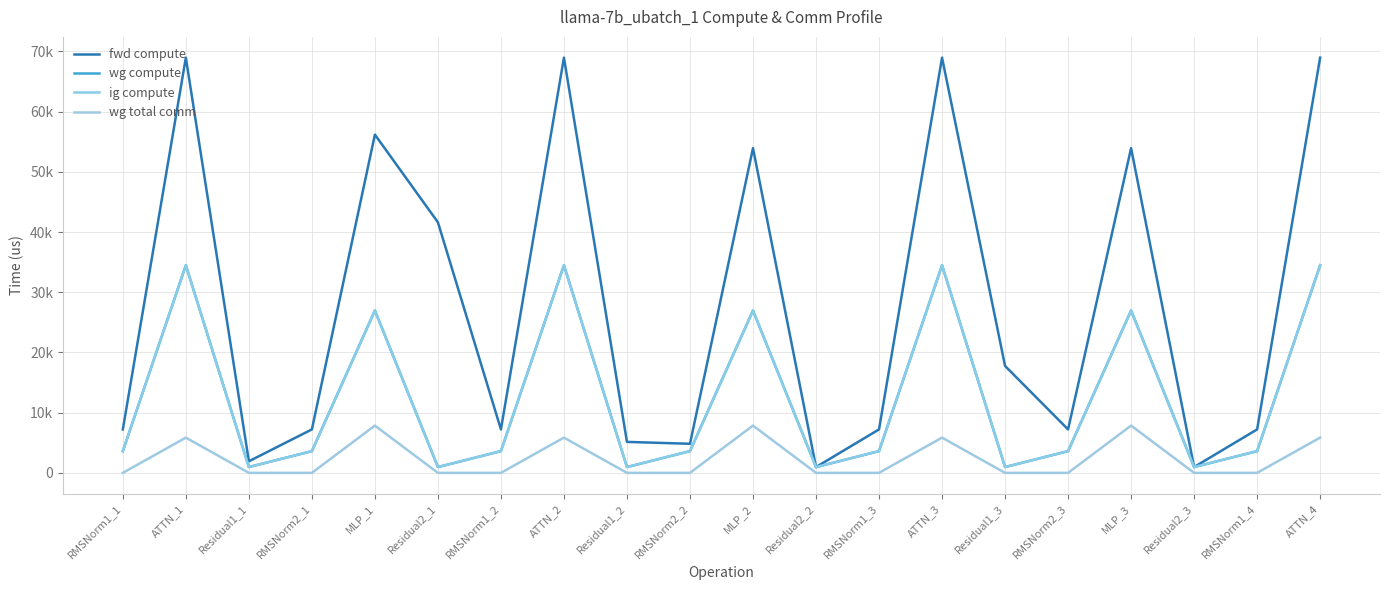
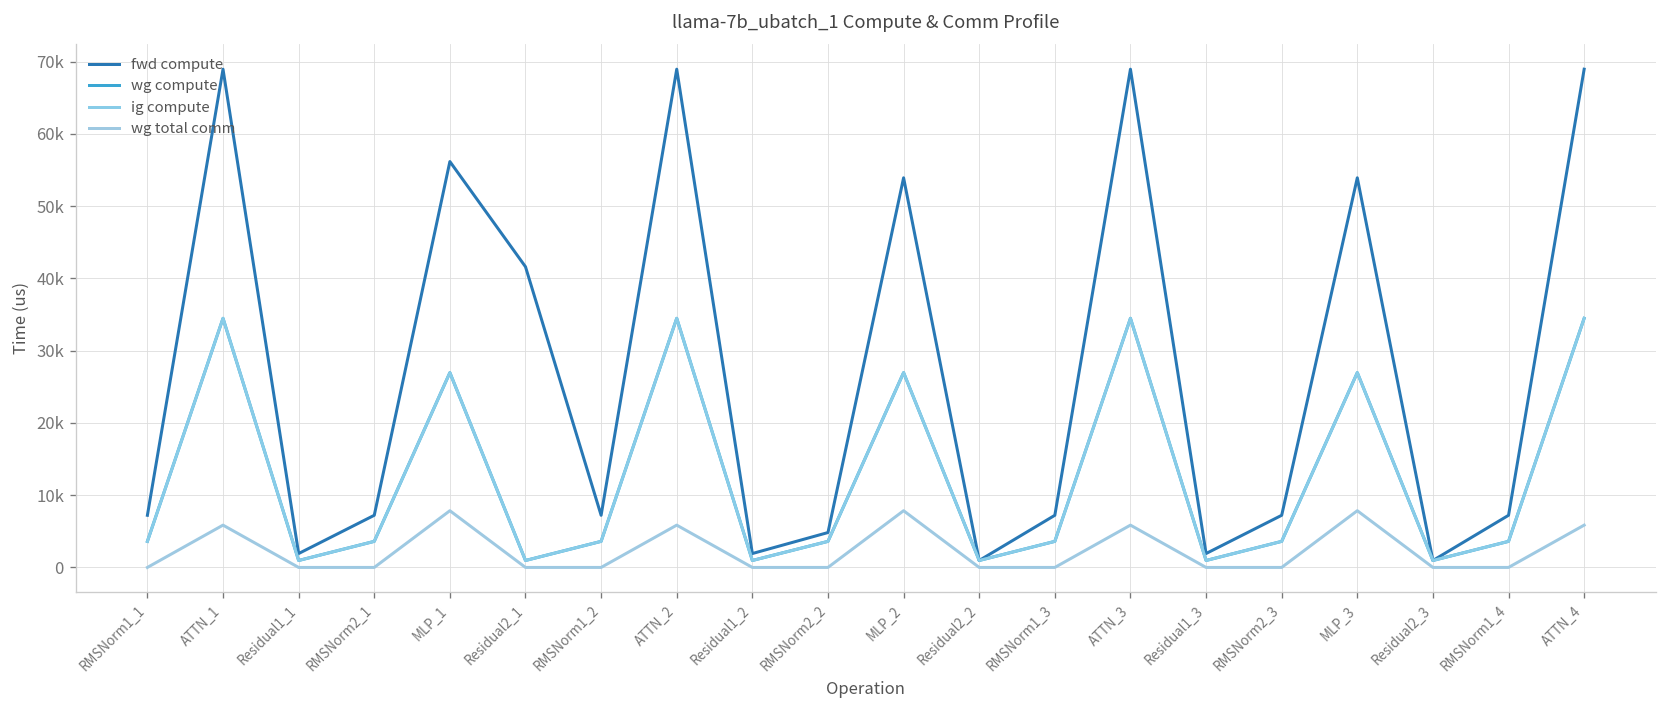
fwd compute, Residual1_2: 5000 -> 2000
fwd compute, Residual1_3: 18000 -> 2000
